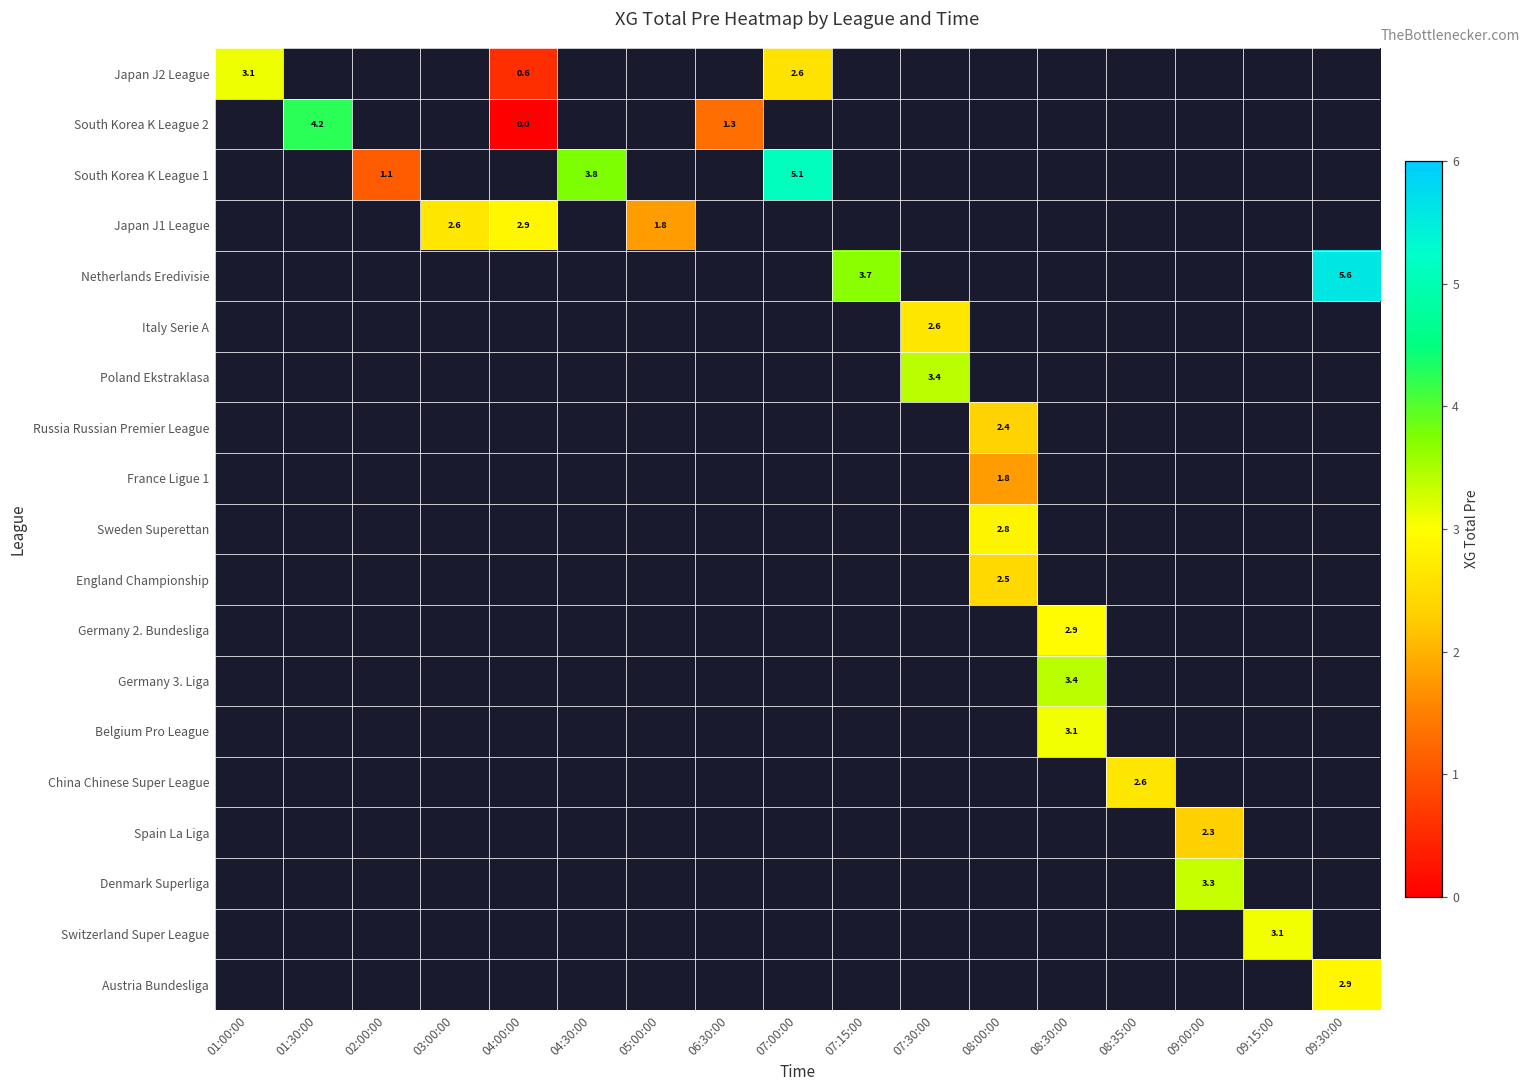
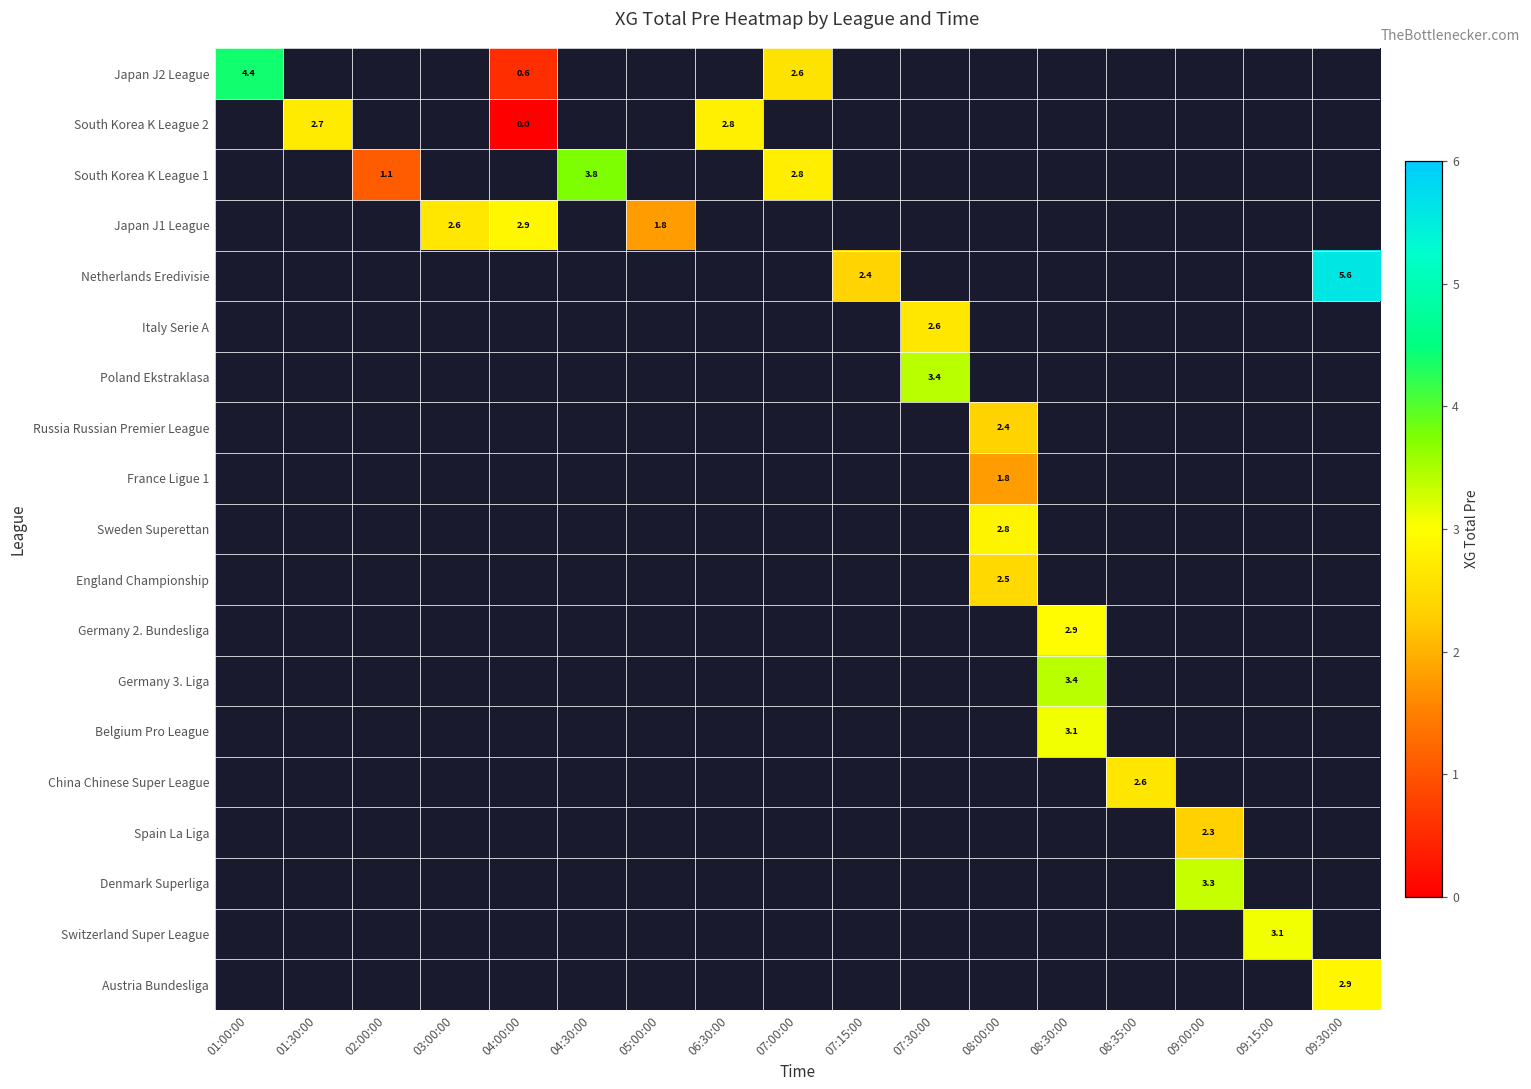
Japan J2 League, 01:00:00: 3.1 -> 4.4
South Korea K League 2, 01:30:00: 4.2 -> 2.7
South Korea K League 2, 06:30:00: 1.3 -> 2.8
South Korea K League 1, 07:00:00: 5.1 -> 2.8
Netherlands Eredivisie, 07:15:00: 3.7 -> 2.4
